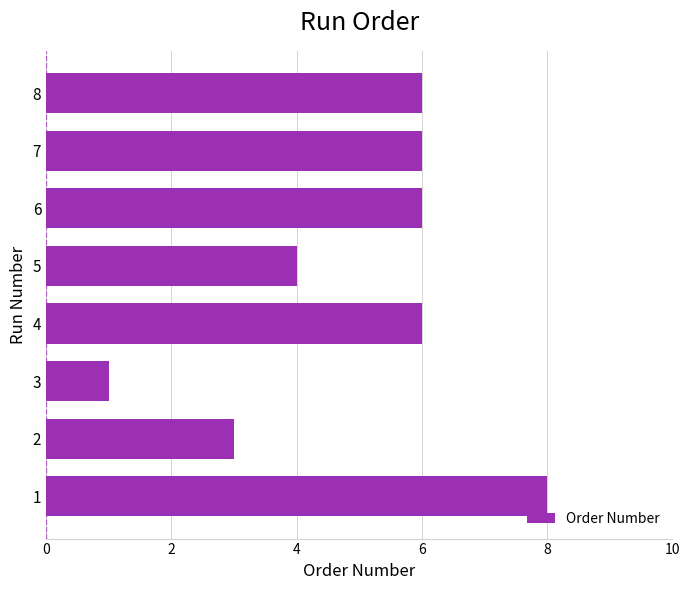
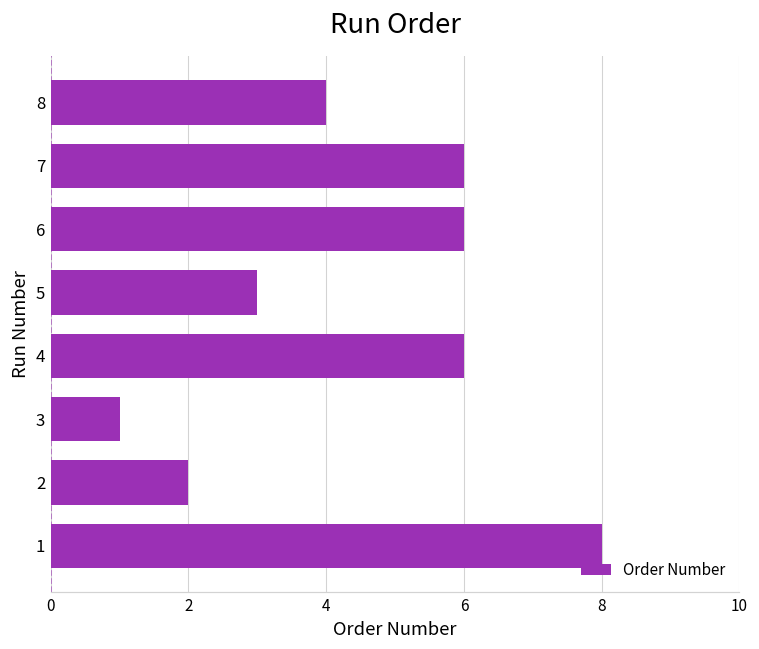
8: 6 -> 4
5: 4 -> 3
2: 3 -> 2
